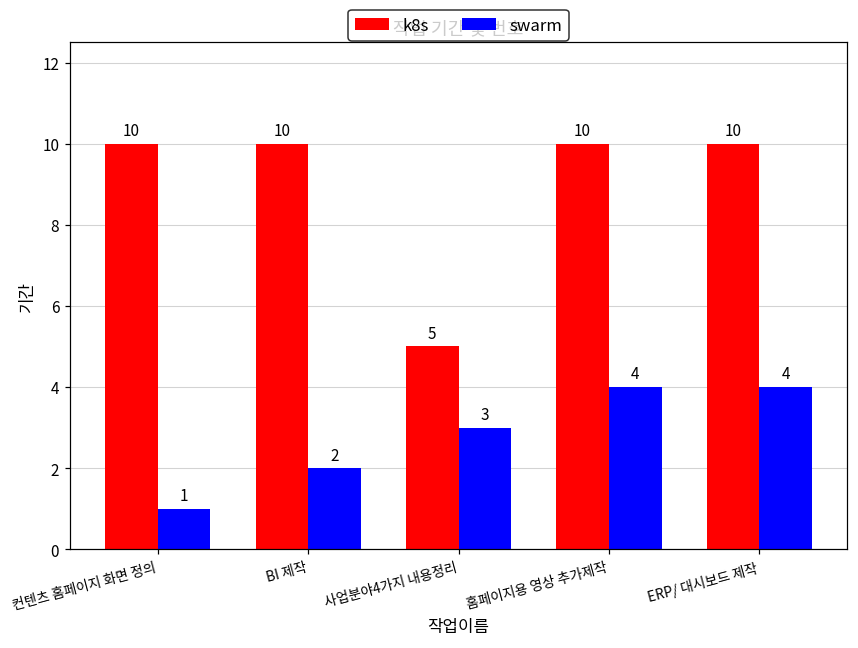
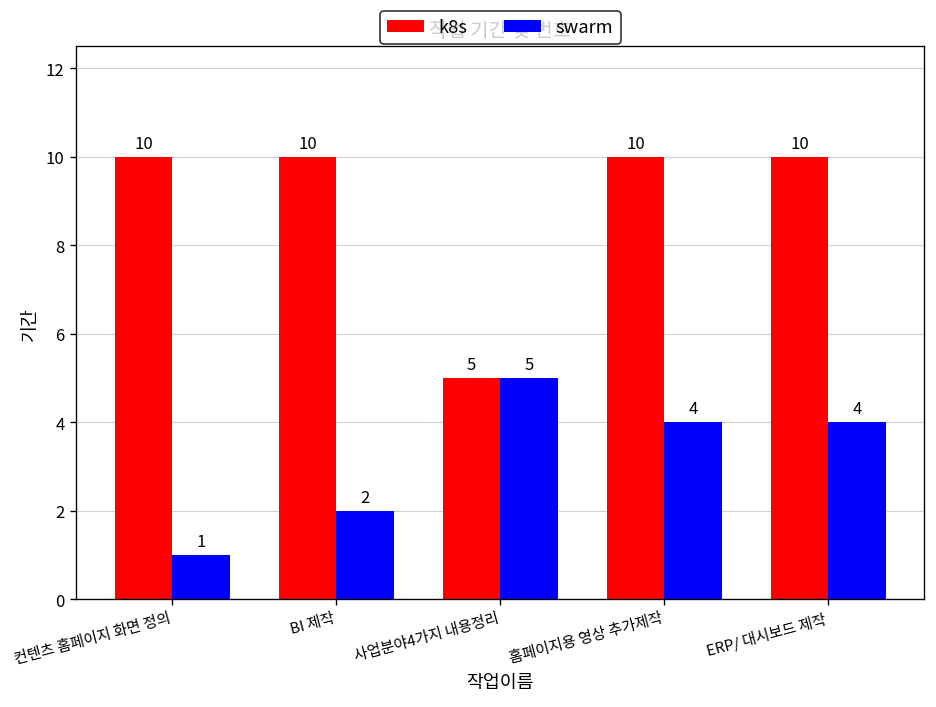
swarm, 사업분야4가지 내용정리: 3 -> 5
